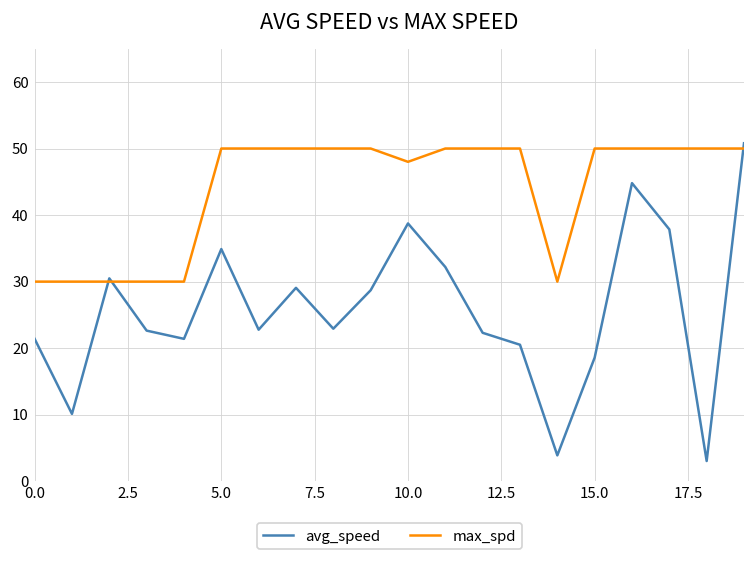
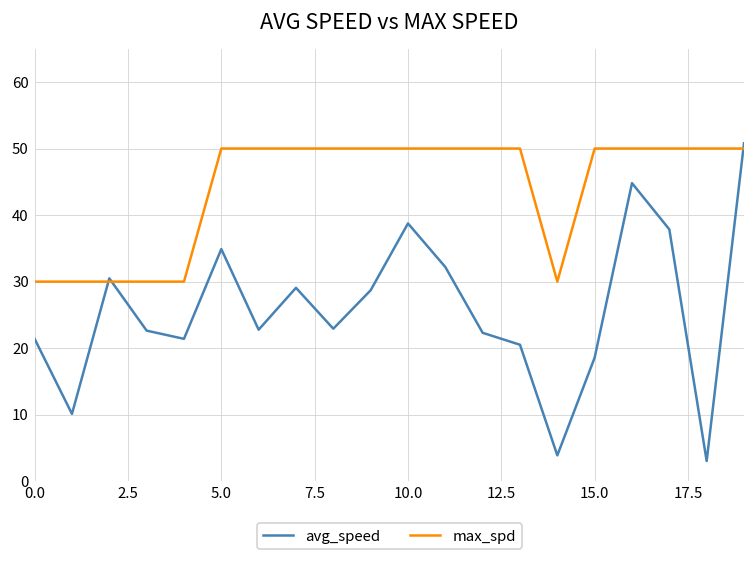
max_spd, 10.0: 48 -> 50
